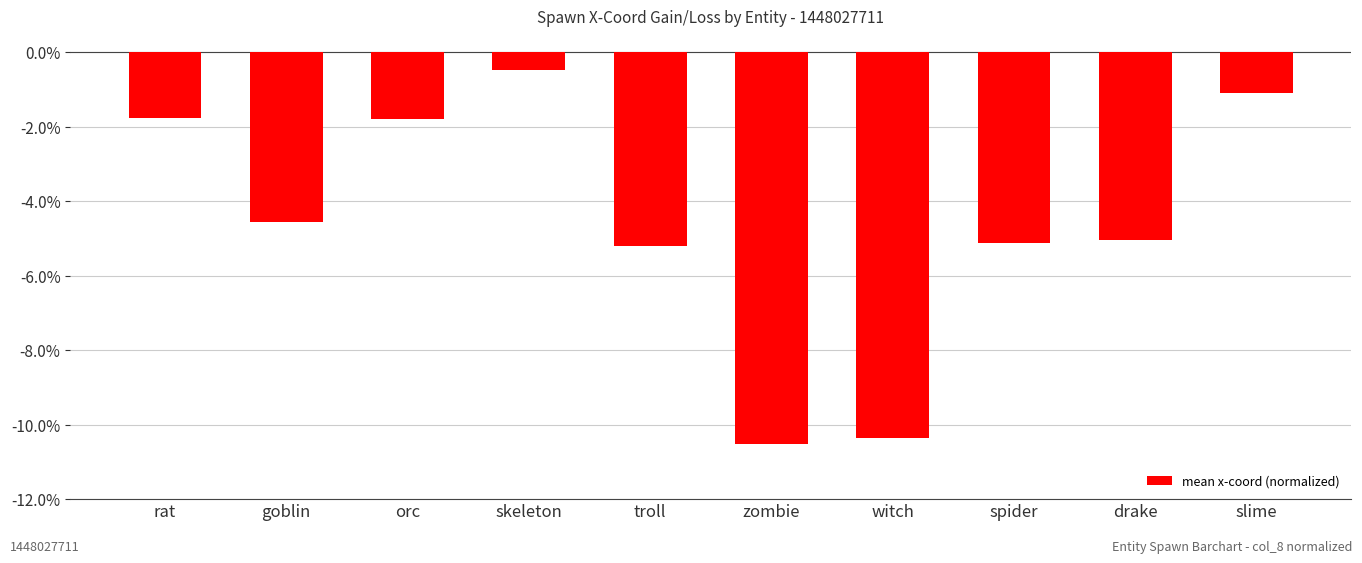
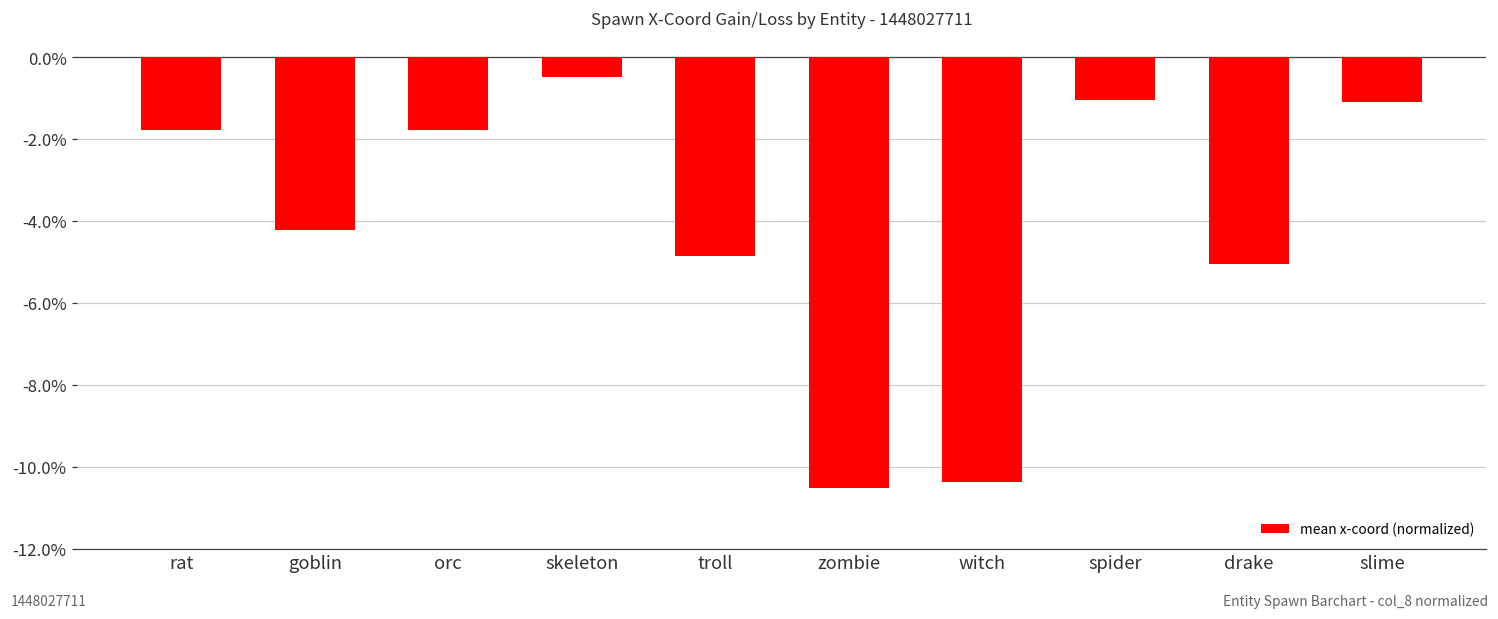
goblin: -4.6% -> -4.2%
troll: -5.2% -> -4.9%
spider: -5.1% -> -1.0%
